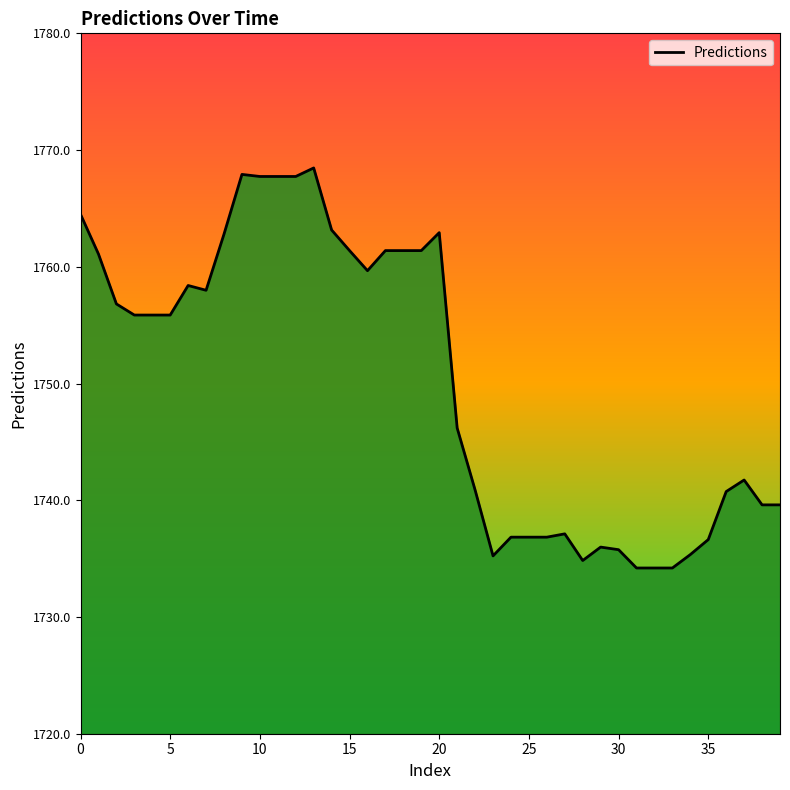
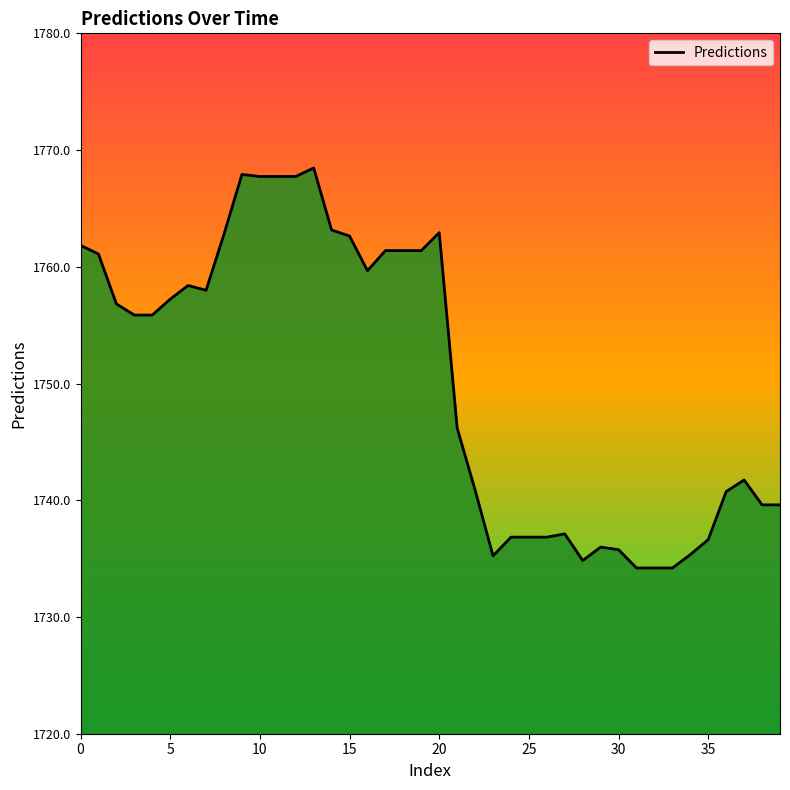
0: 1764.5 -> 1761.8
5: 1755.9 -> 1757.2
15: 1761.4 -> 1762.6
